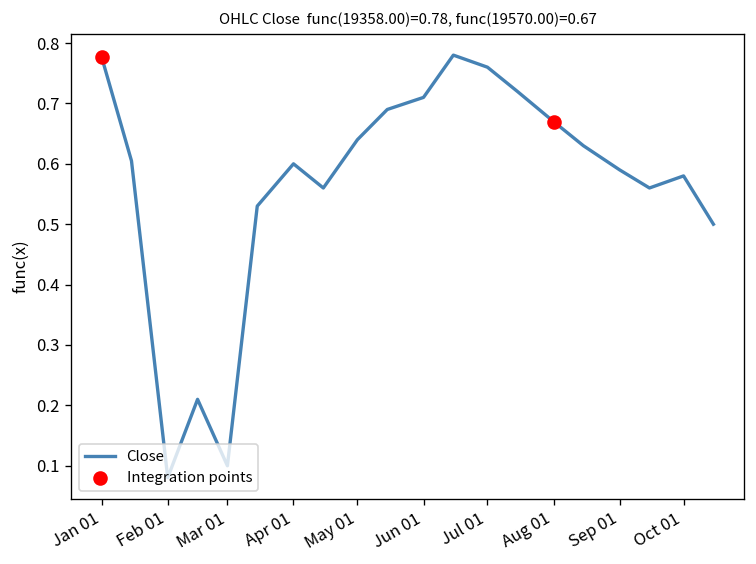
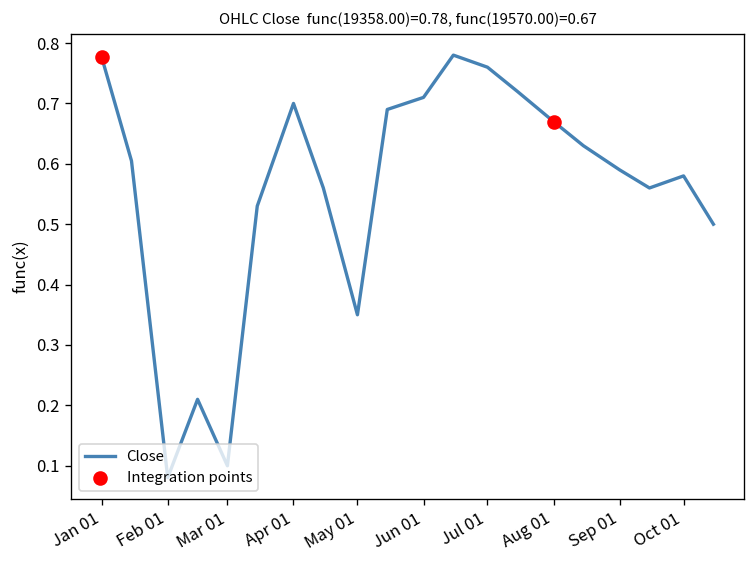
Close, Apr 01: 0.6 -> 0.7
Close, May 01: 0.64 -> 0.35
